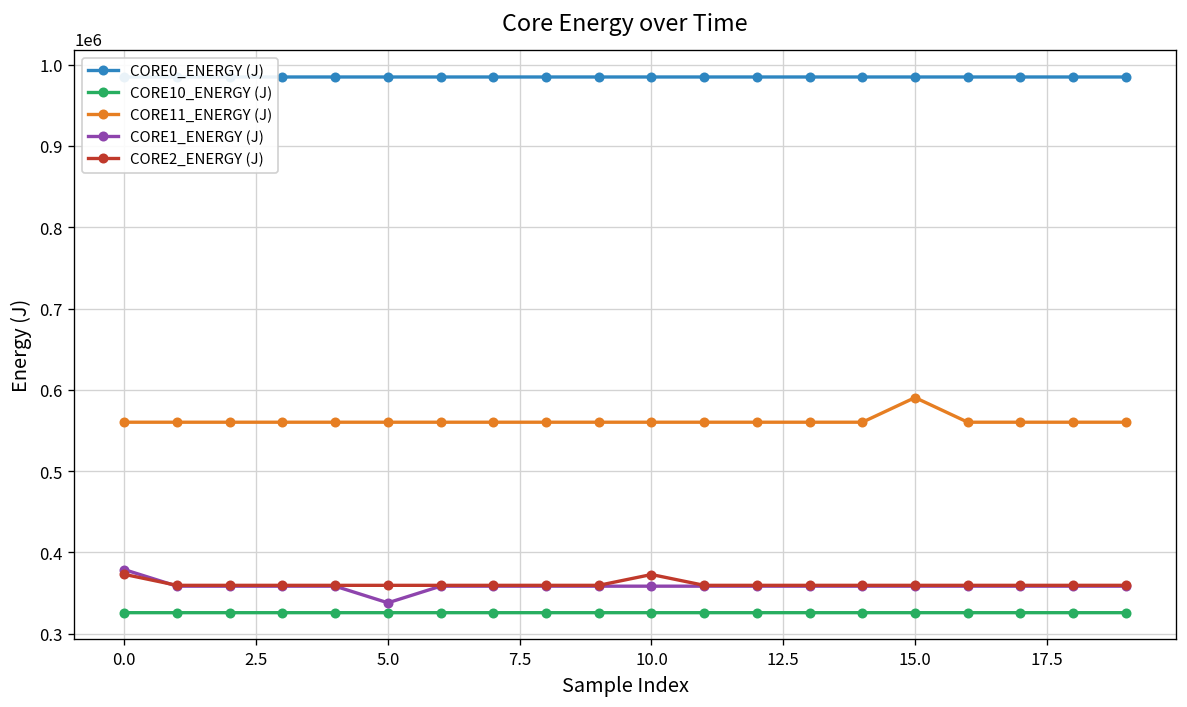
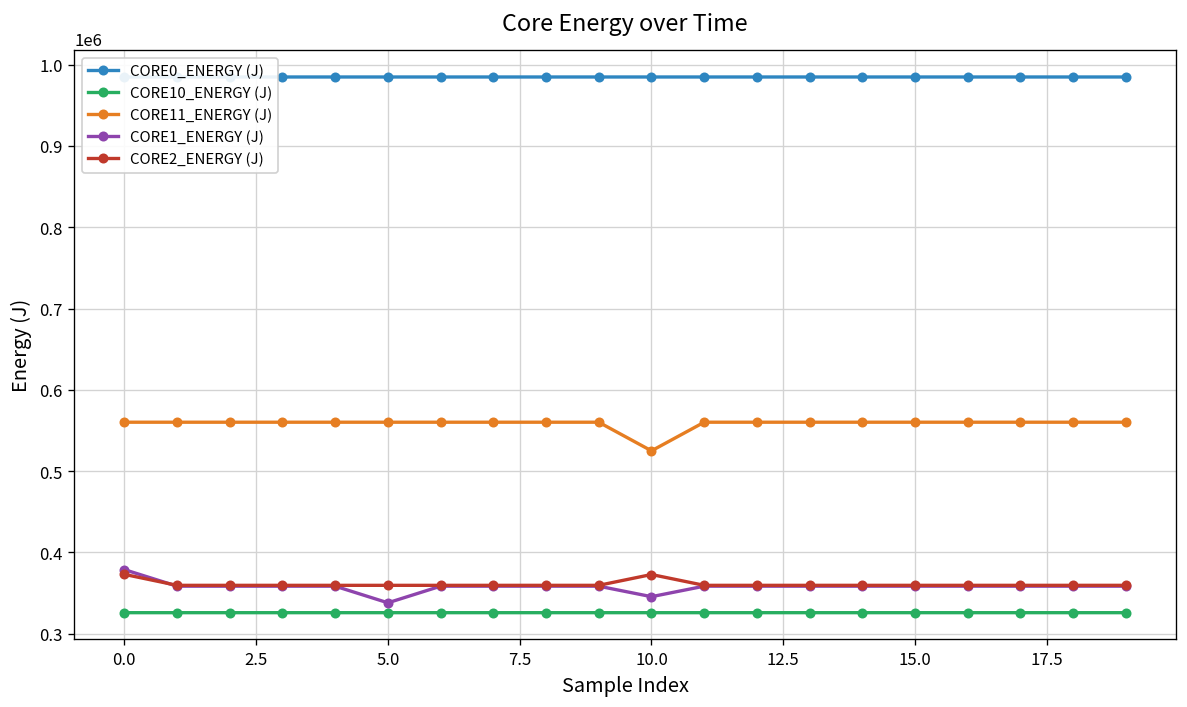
CORE11_ENERGY (J), 10.0: 560000 -> 530000
CORE1_ENERGY (J), 10.0: 360000 -> 350000
CORE11_ENERGY (J), 15.0: 590000 -> 560000
